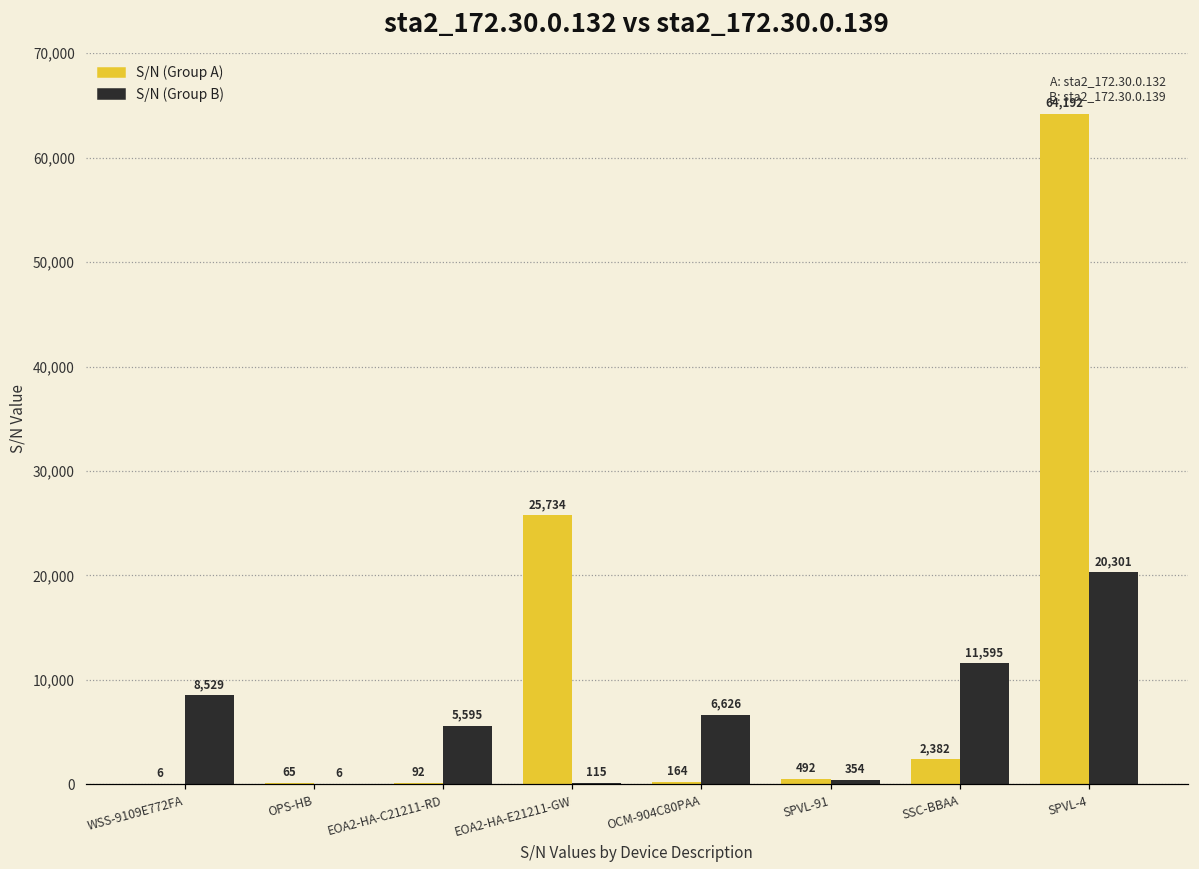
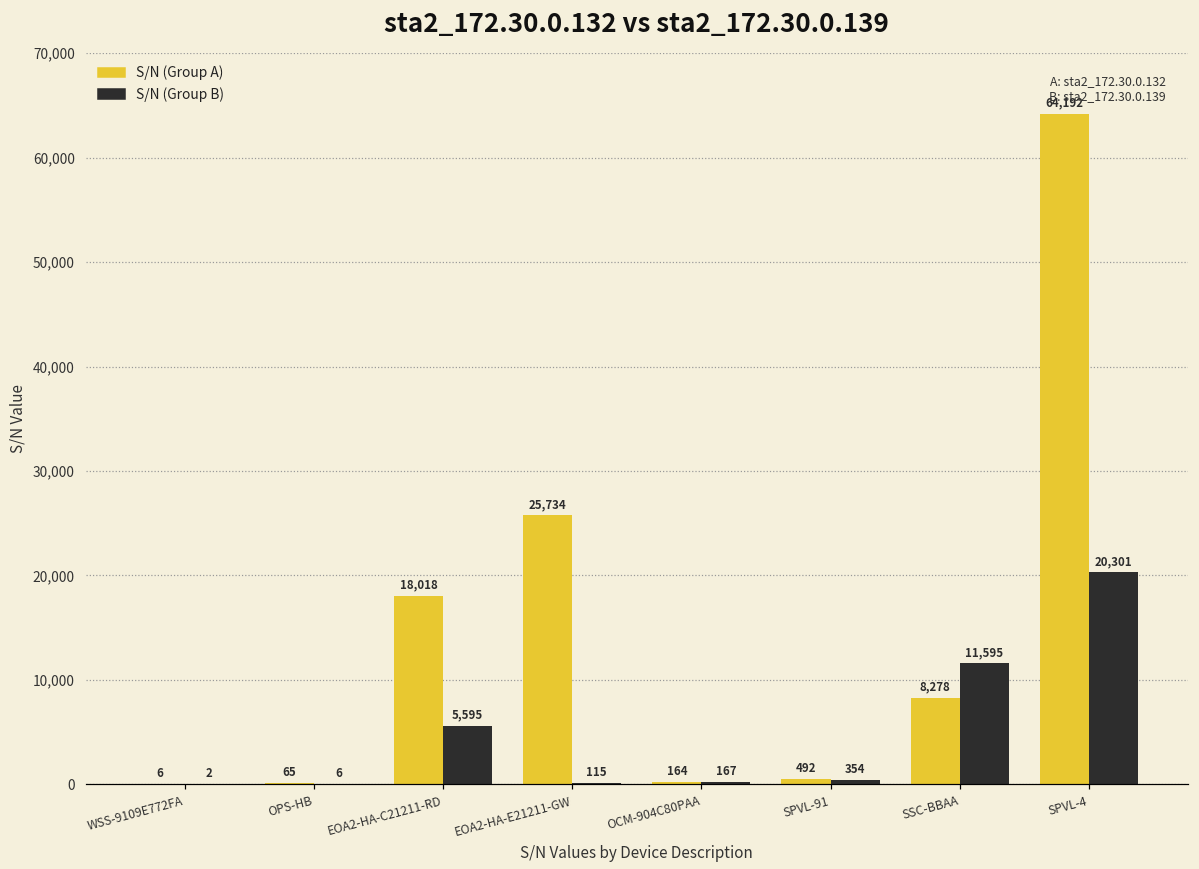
S/N (Group B), WSS-9109E772FA: 8,529 -> 2
S/N (Group A), EOA2-HA-C21211-RD: 92 -> 18,018
S/N (Group B), OCM-904C80PAA: 6,626 -> 167
S/N (Group A), SSC-BBAA: 2,382 -> 8,278
